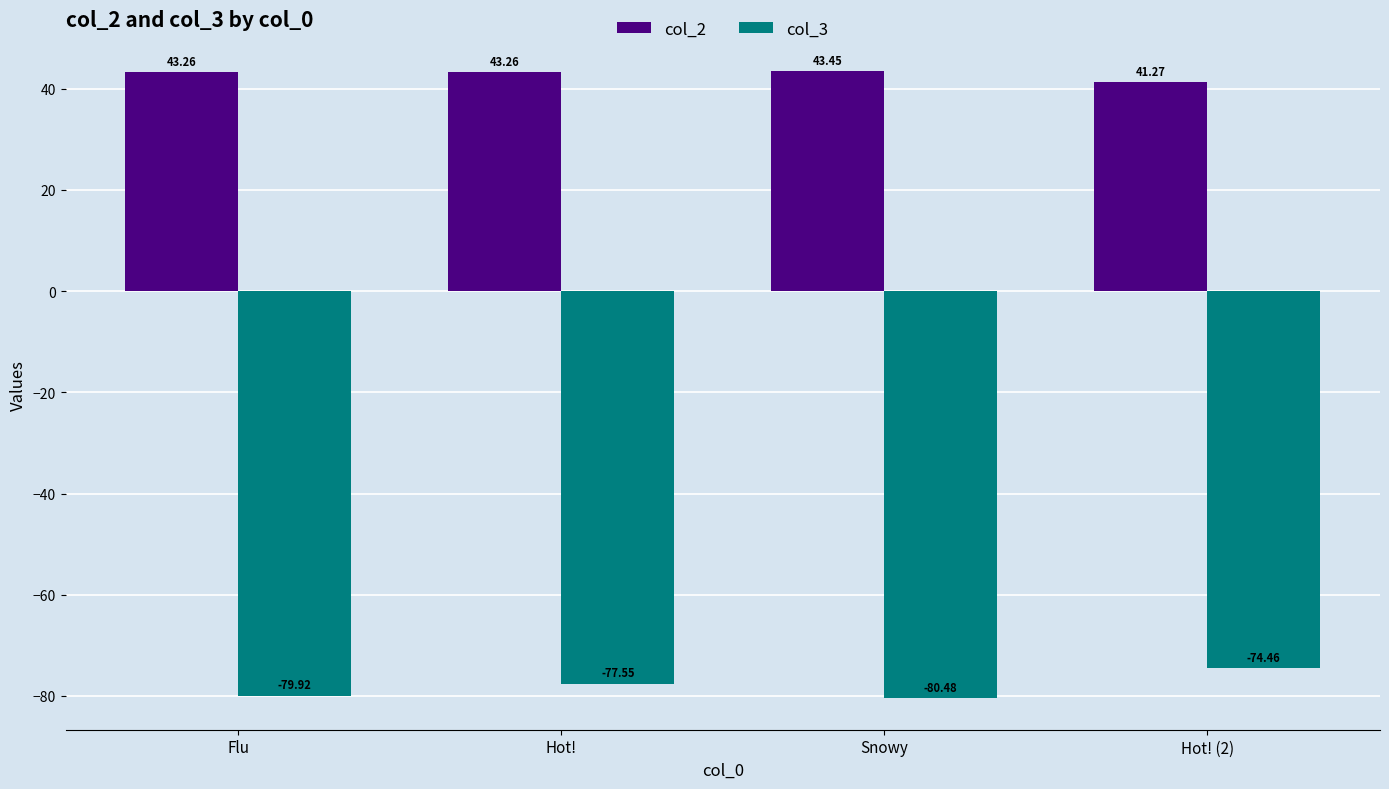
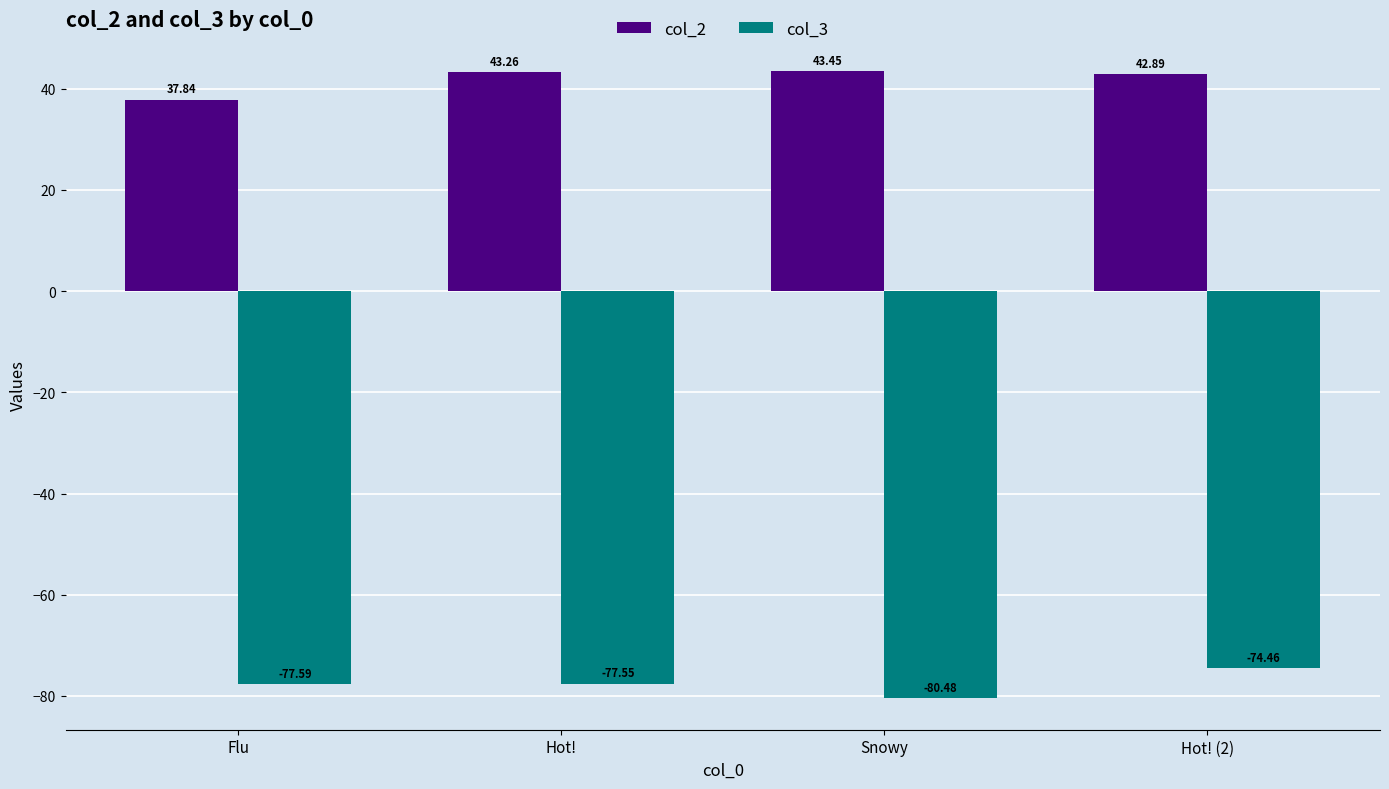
col_2, Flu: 43.26 -> 37.84
col_3, Flu: -79.92 -> -77.59
col_2, Hot! (2): 41.27 -> 42.89
